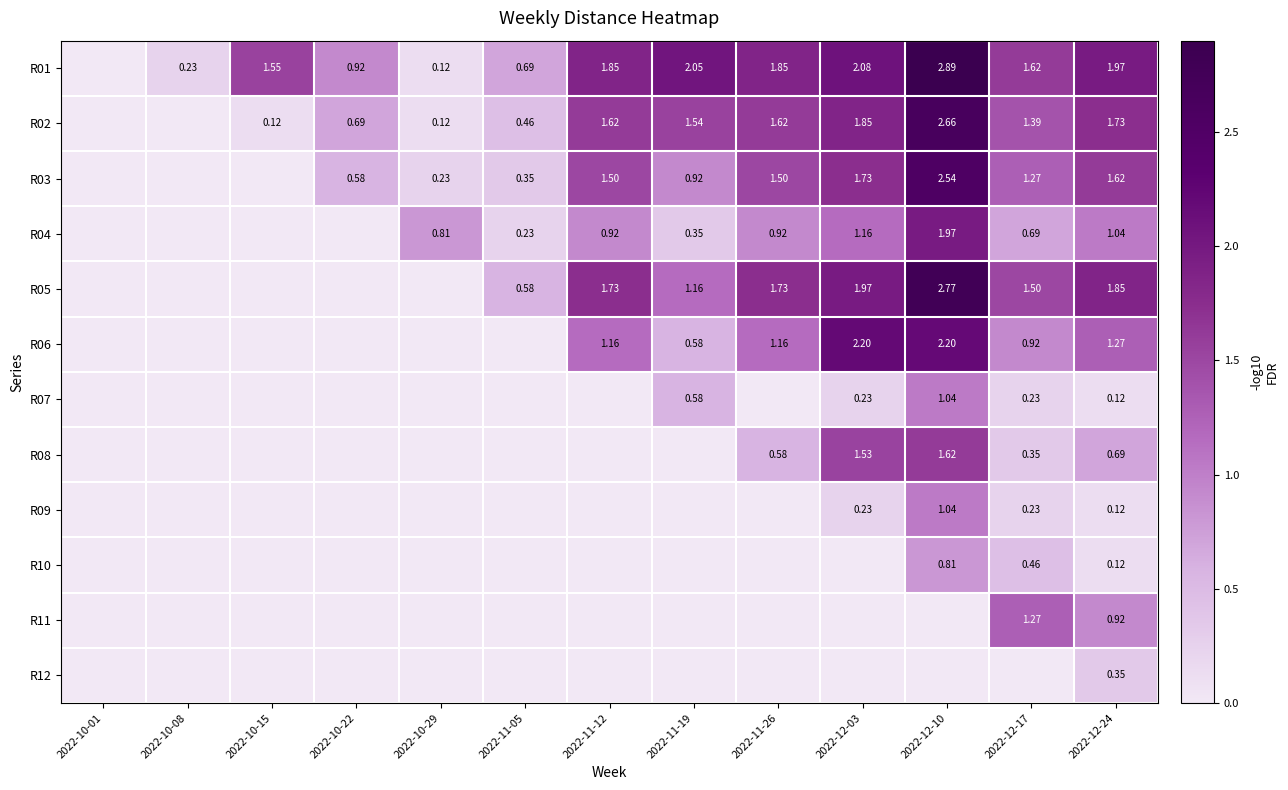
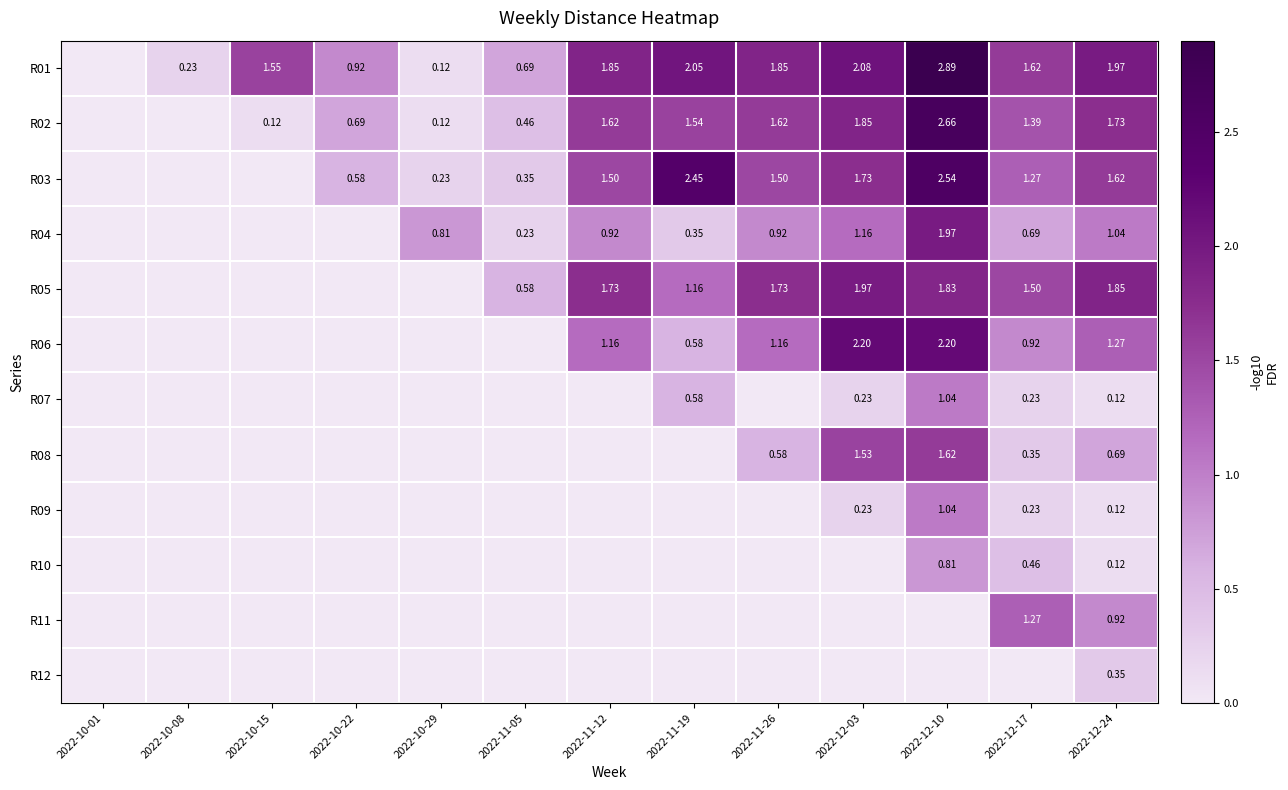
R03, 2022-11-19: 0.92 -> 2.45
R05, 2022-12-10: 2.77 -> 1.83
